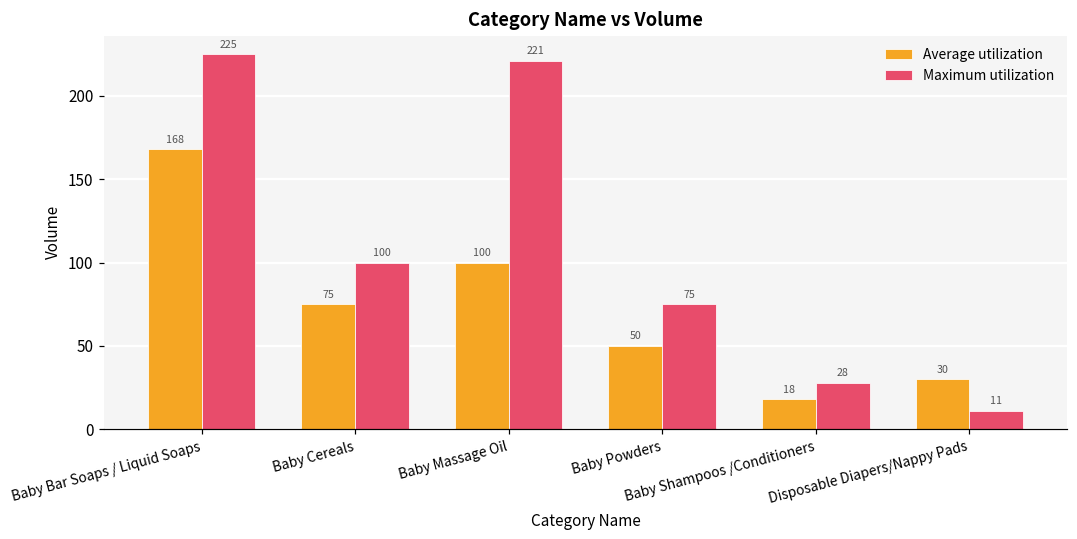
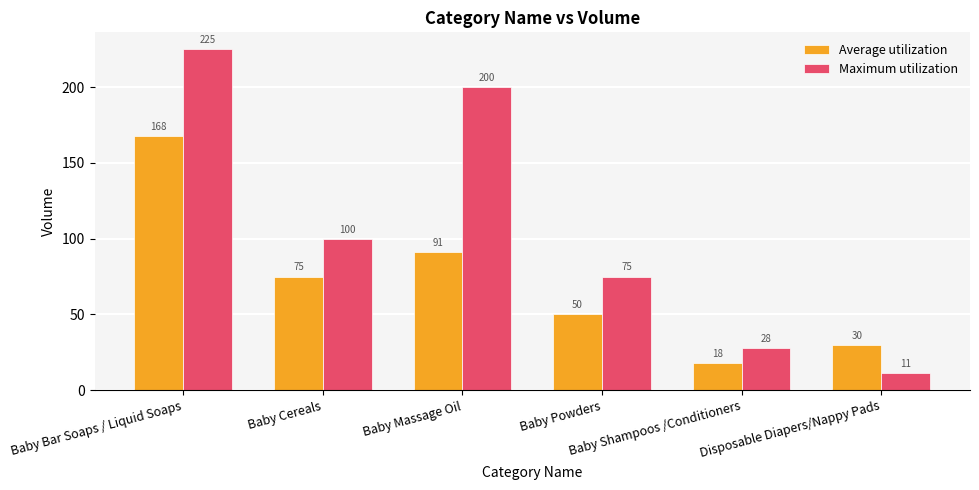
Average utilization, Baby Massage Oil: 100 -> 91
Maximum utilization, Baby Massage Oil: 221 -> 200
